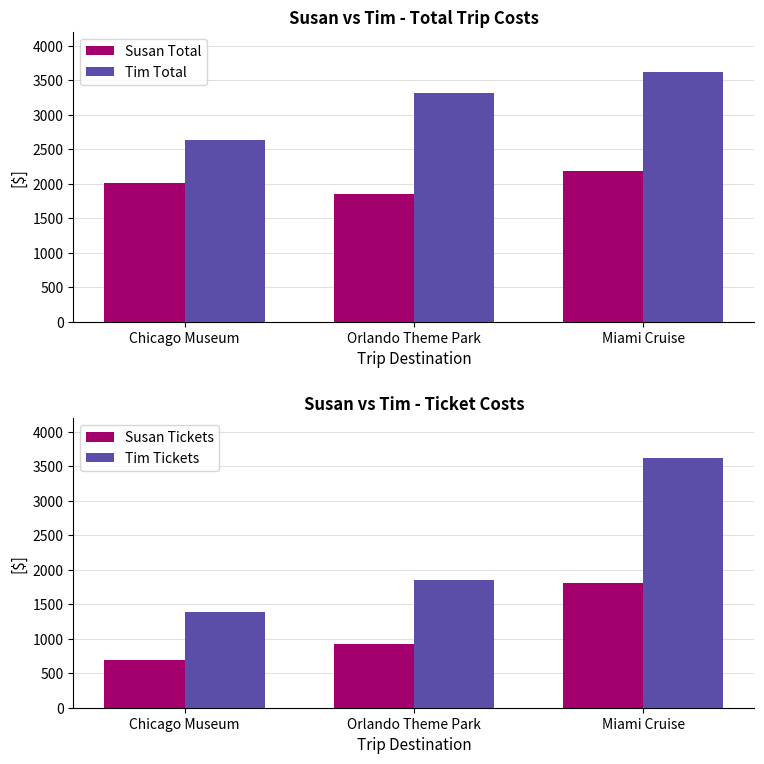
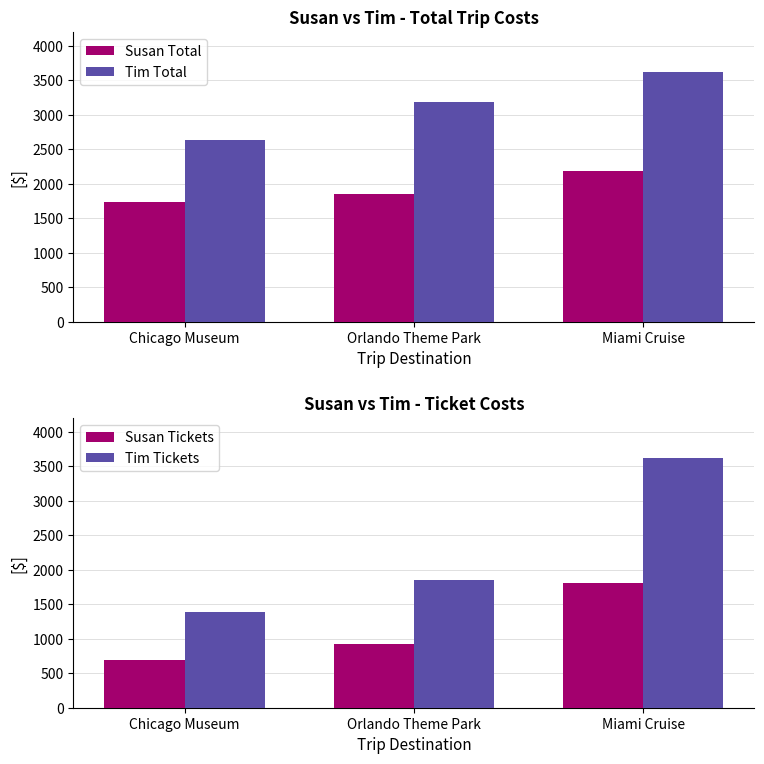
Susan vs Tim - Total Trip Costs, Susan Total, Chicago Museum: 2000 -> 1700
Susan vs Tim - Total Trip Costs, Tim Total, Orlando Theme Park: 3300 -> 3200
